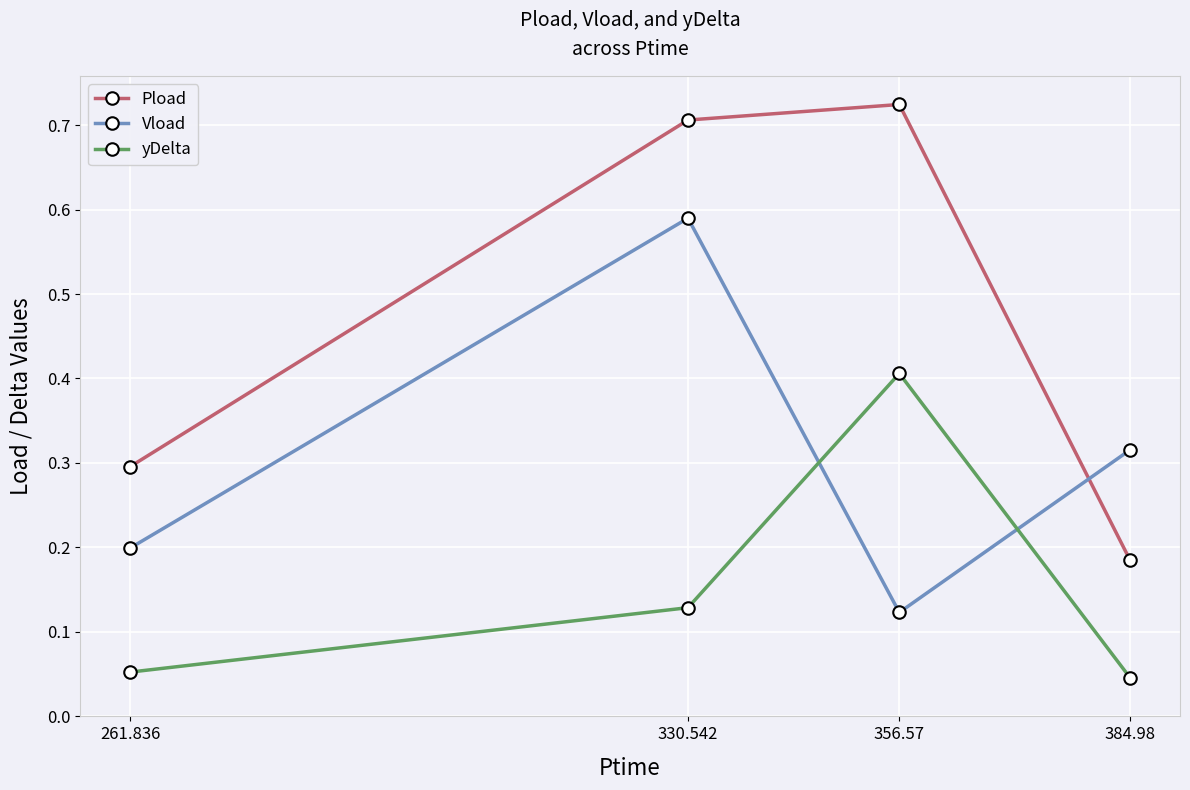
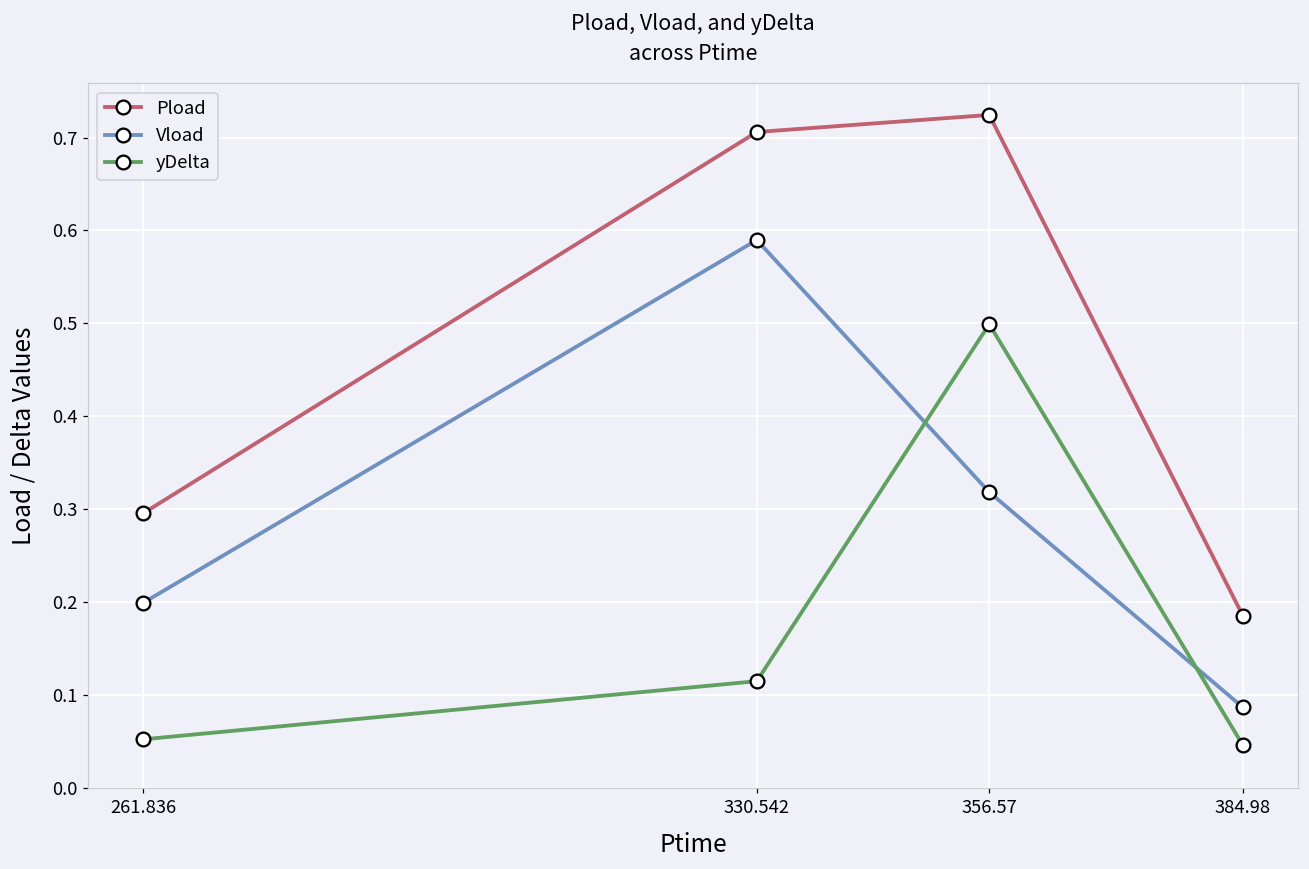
yDelta, 330.542: 0.13 -> 0.12
Vload, 356.57: 0.12 -> 0.32
yDelta, 356.57: 0.41 -> 0.50
Vload, 384.98: 0.32 -> 0.09
